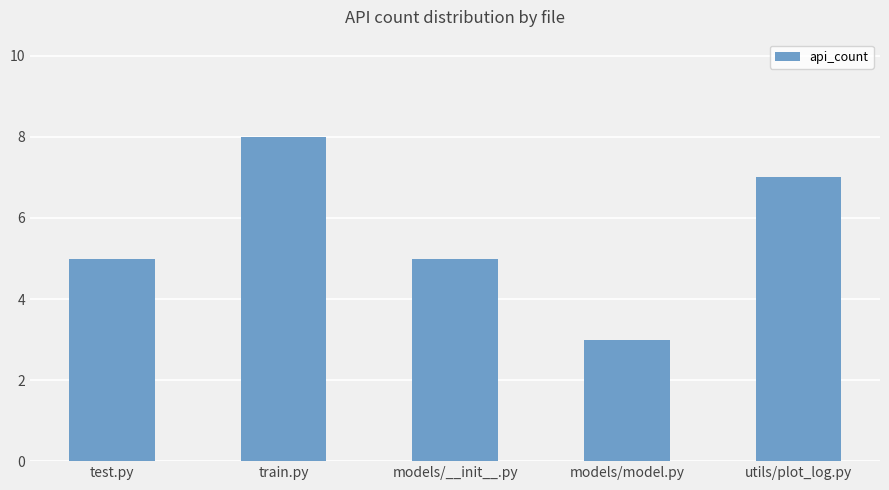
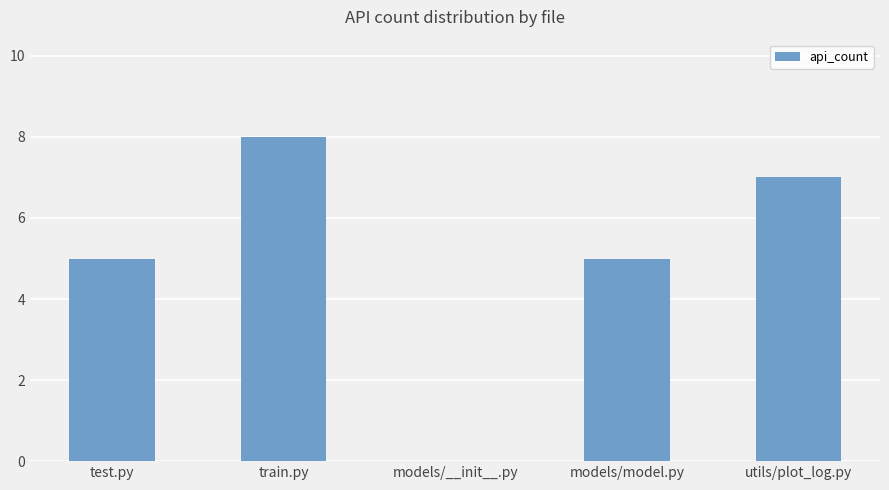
models/__init__.py: 5 -> 0
models/model.py: 3 -> 5
